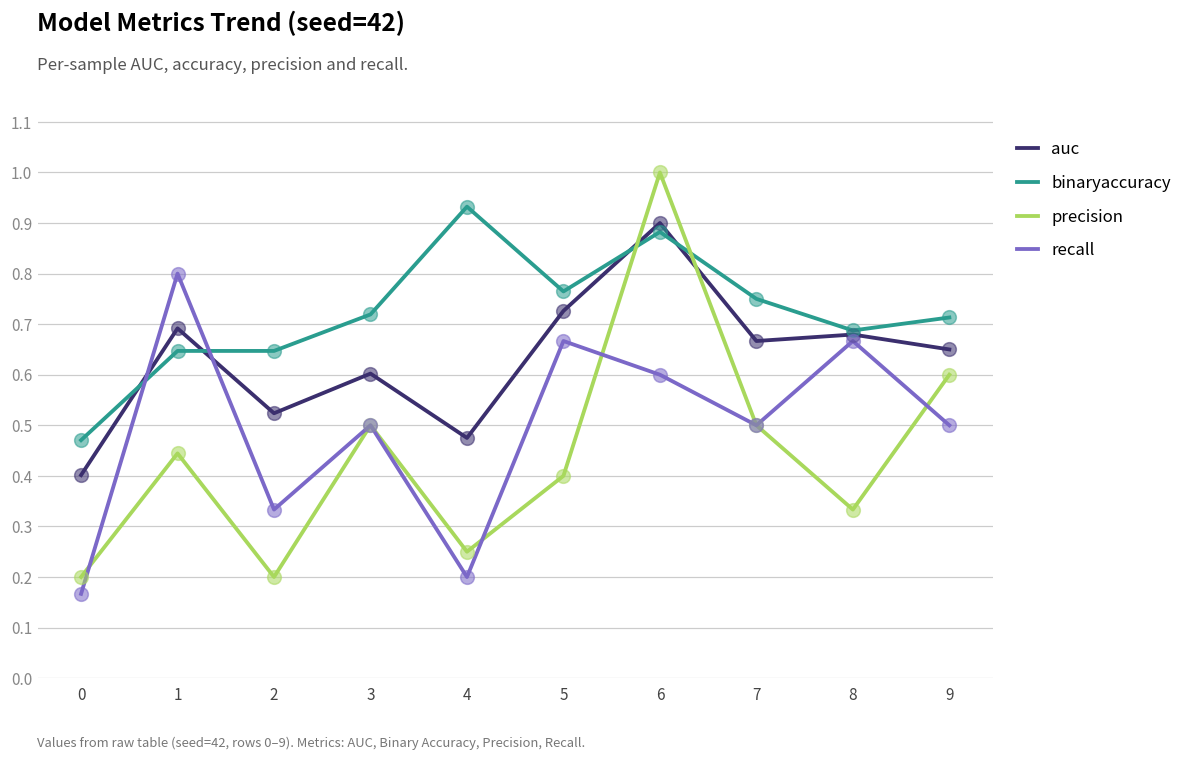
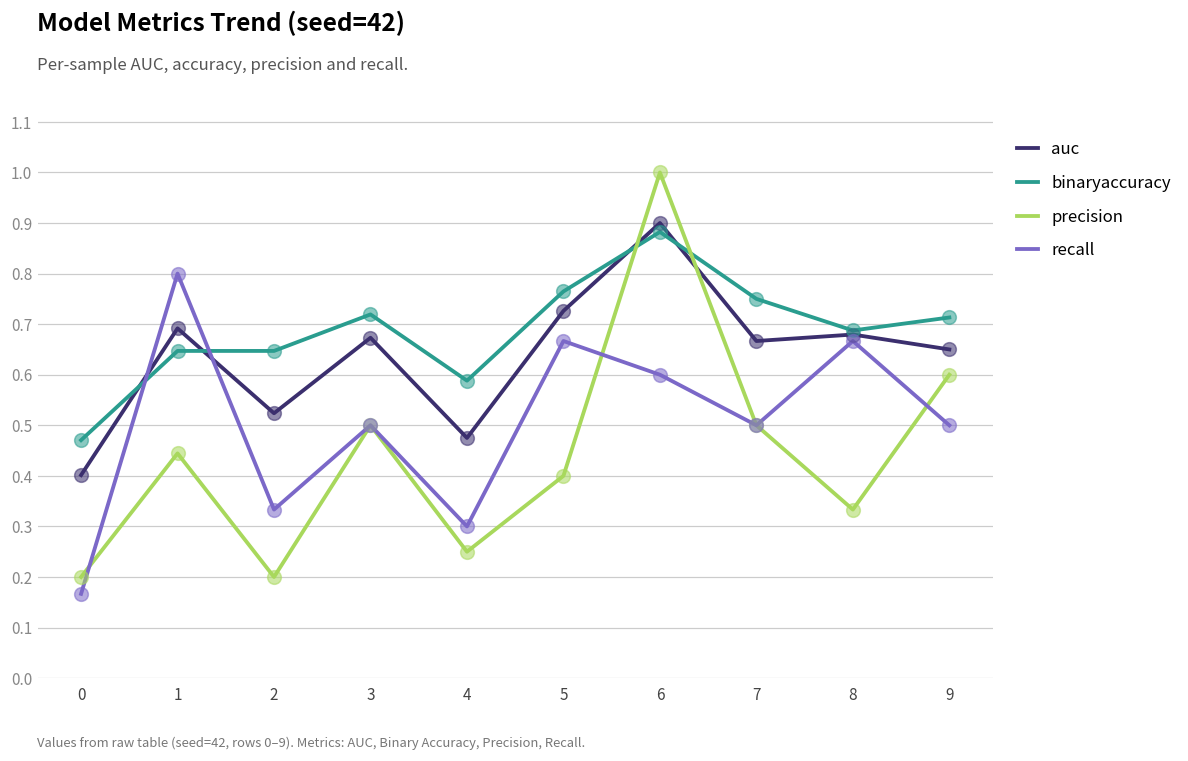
auc, 3: 0.60 -> 0.67
binaryaccuracy, 4: 0.93 -> 0.59
recall, 4: 0.2 -> 0.3
